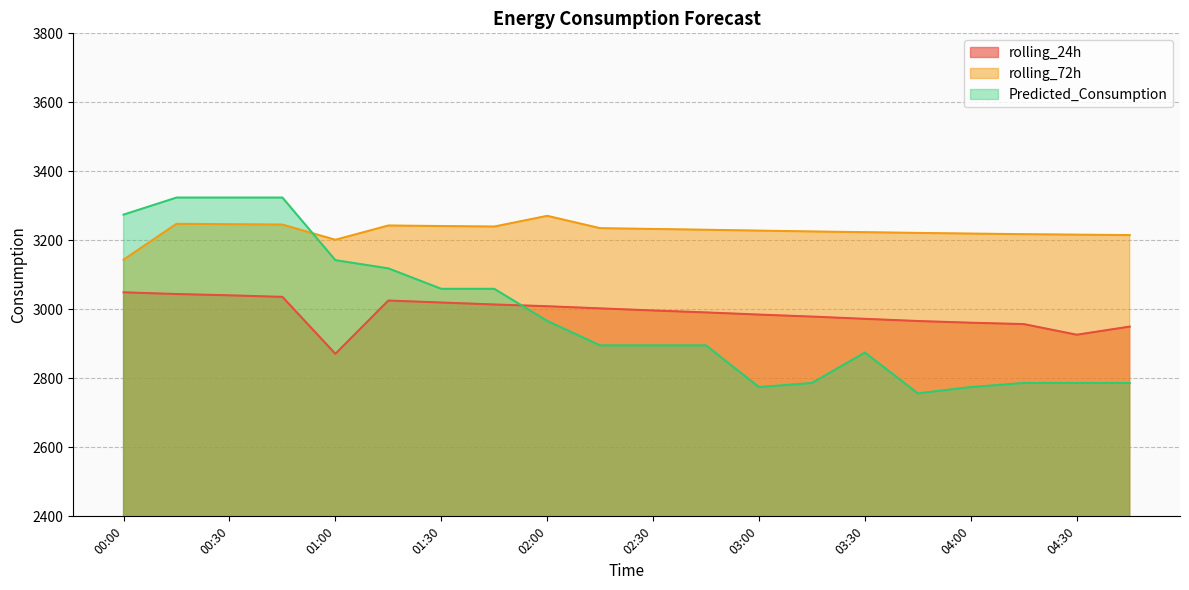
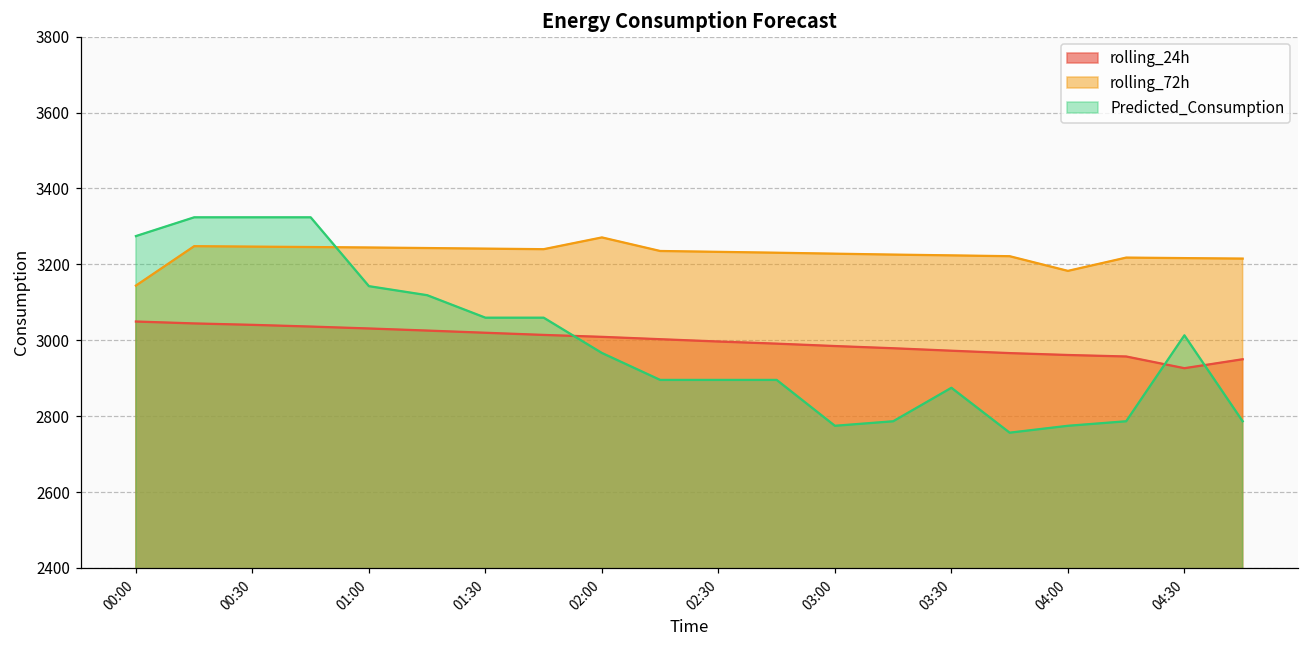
rolling_24h, 01:00: 2870 -> 3030
rolling_72h, 01:00: 3200 -> 3240
rolling_72h, 04:00: 3220 -> 3180
Predicted_Consumption, 04:30: 2790 -> 3010
